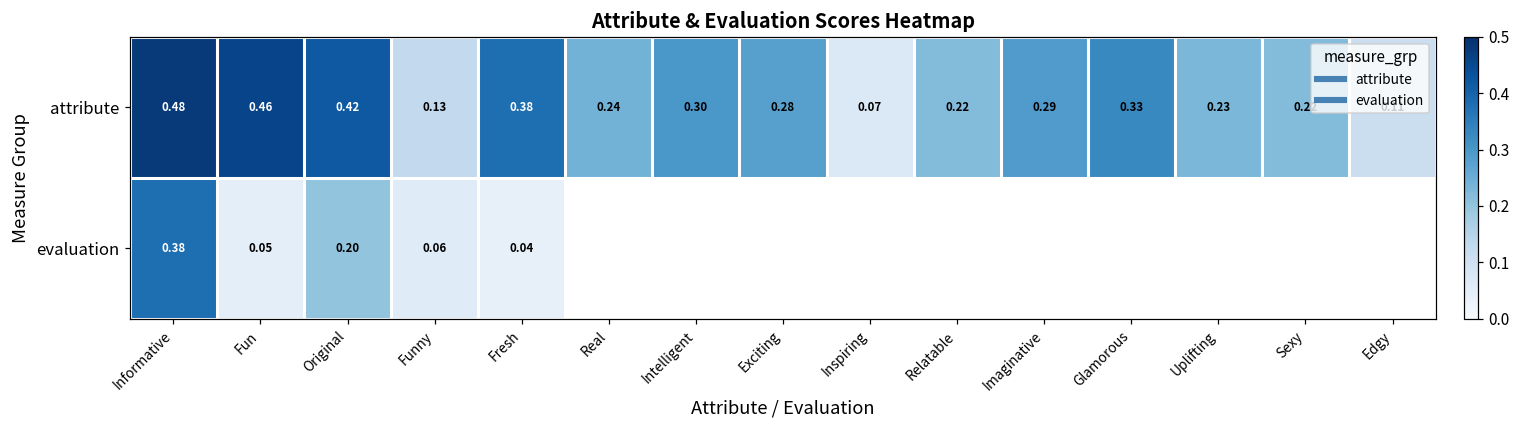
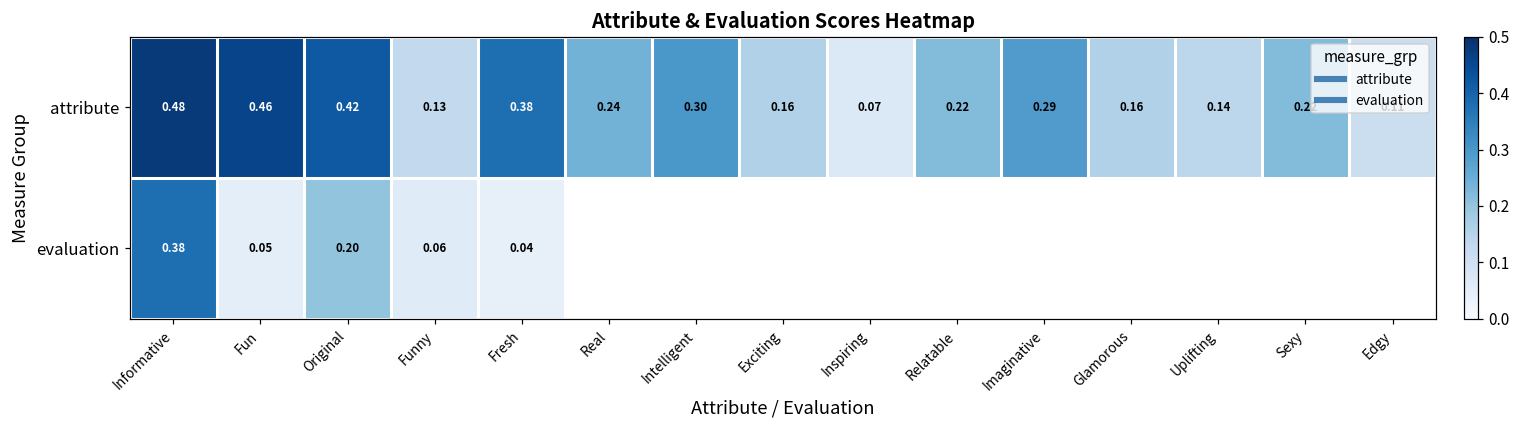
attribute, Exciting: 0.28 -> 0.16
attribute, Glamorous: 0.33 -> 0.16
attribute, Uplifting: 0.23 -> 0.14
